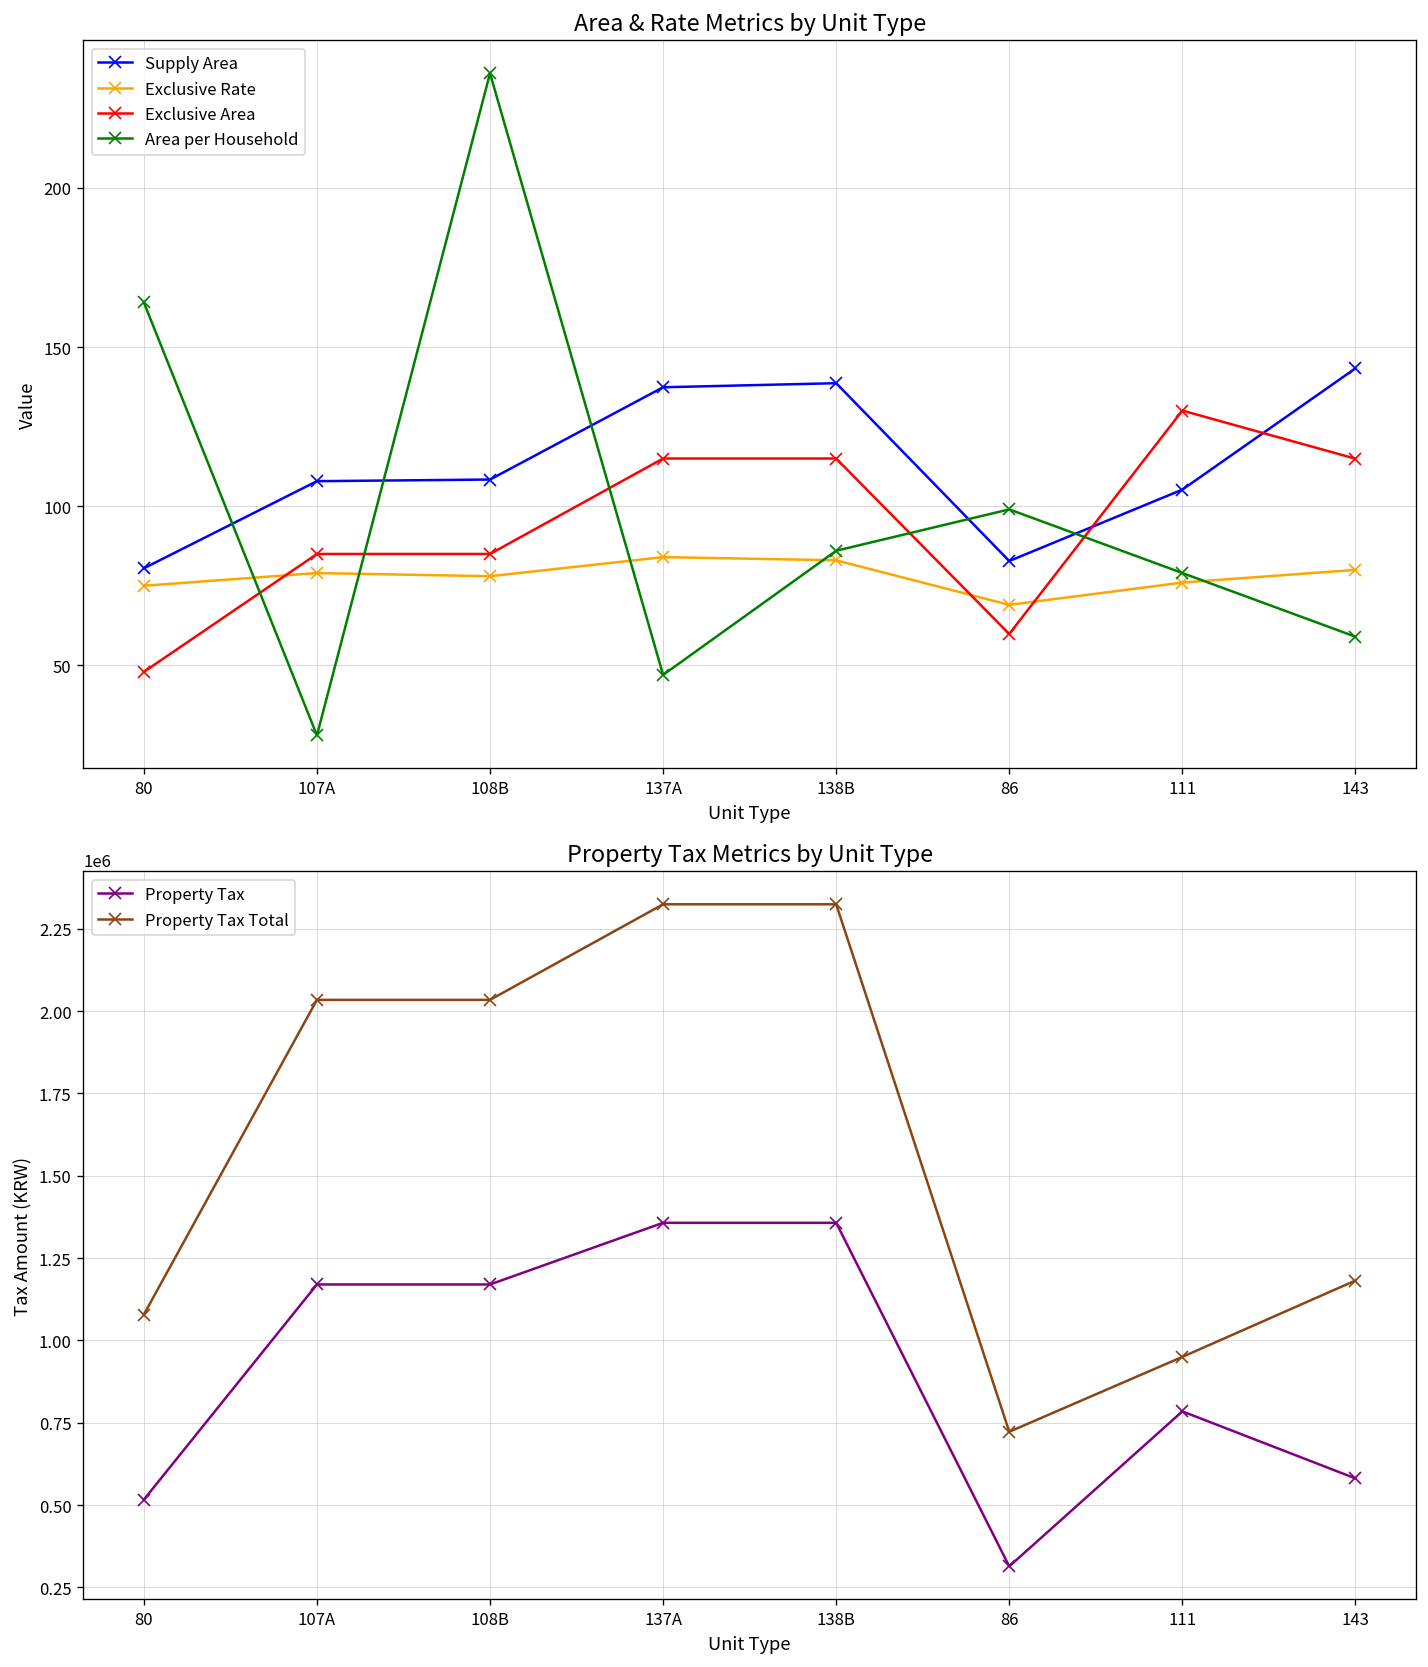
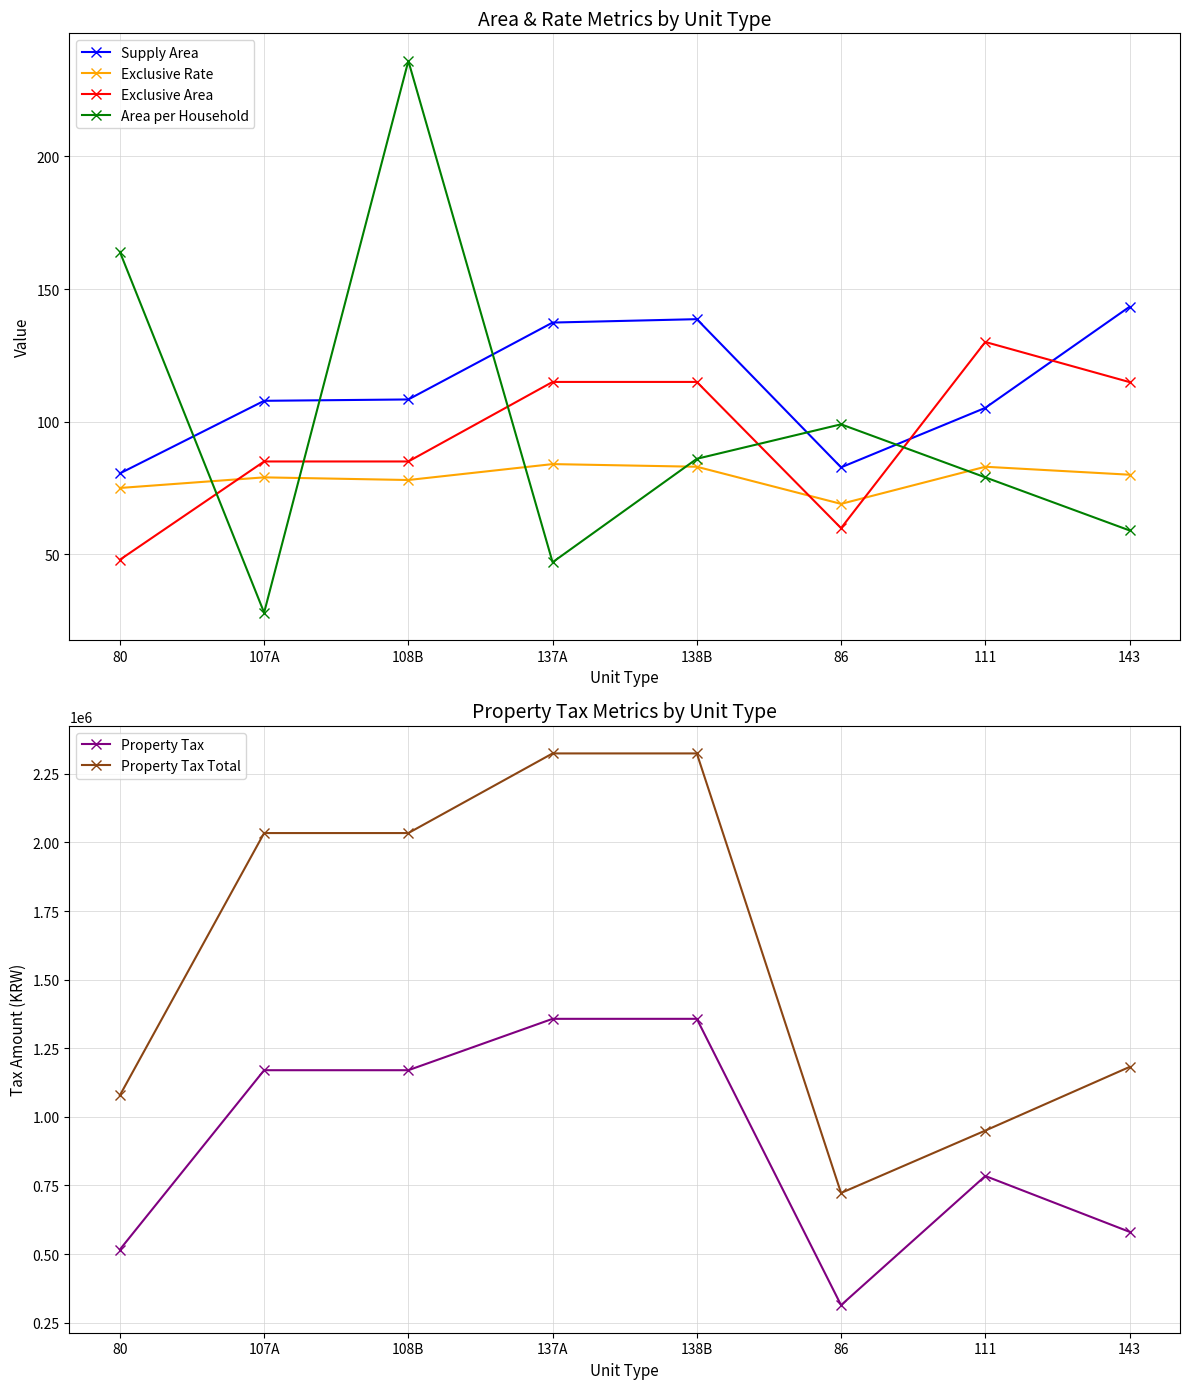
Area & Rate Metrics by Unit Type, Exclusive Rate, 111: 76 -> 83
